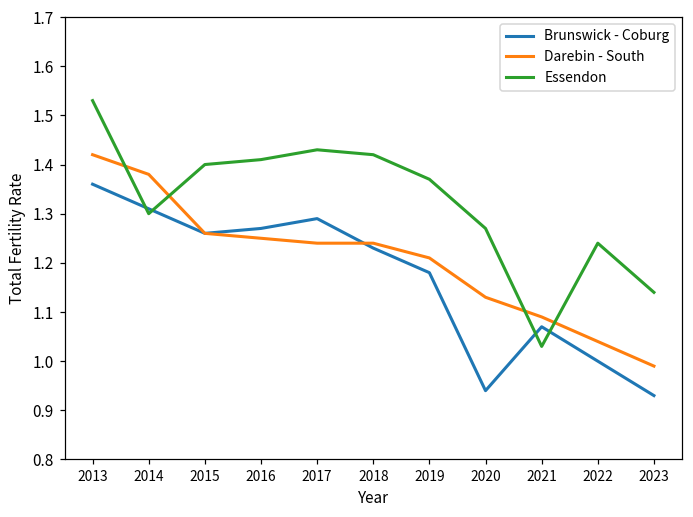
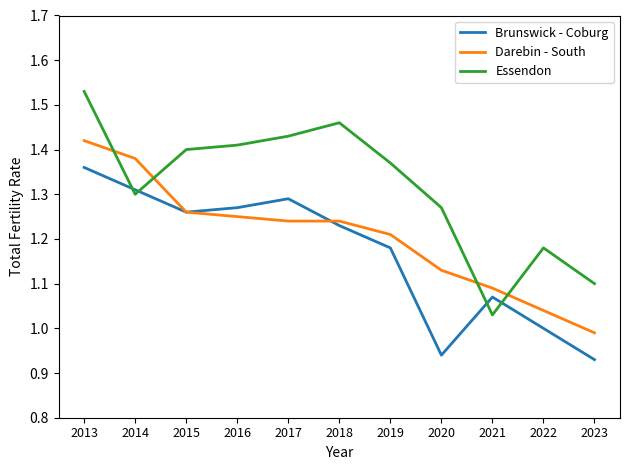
Essendon, 2018: 1.42 -> 1.46
Essendon, 2022: 1.24 -> 1.18
Essendon, 2023: 1.14 -> 1.10
